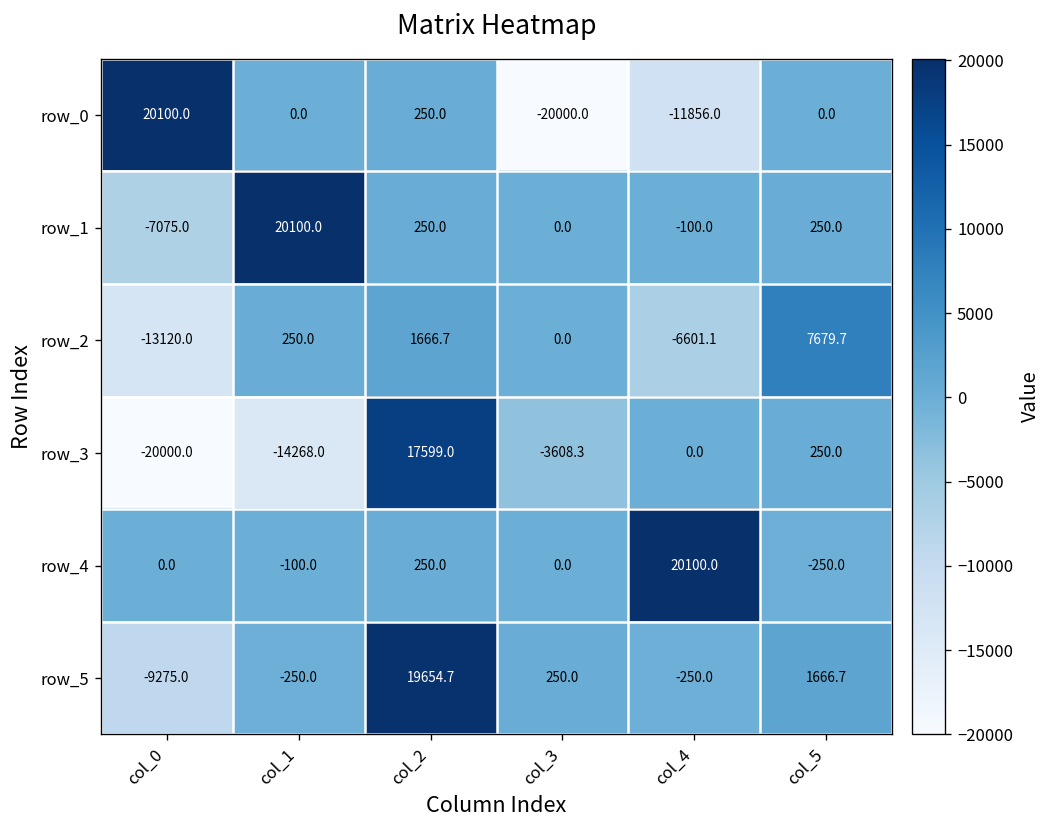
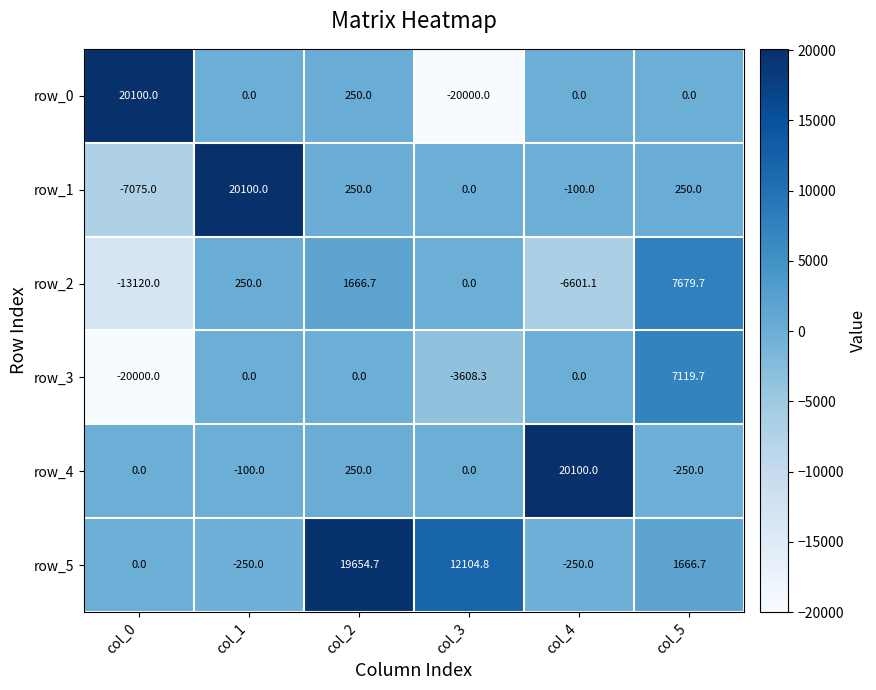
row_0, col_4: -11856.0 -> 0.0
row_3, col_1: -14268.0 -> 0.0
row_3, col_2: 17599.0 -> 0.0
row_3, col_5: 250.0 -> 7119.7
row_5, col_0: -9275.0 -> 0.0
row_5, col_3: 250.0 -> 12104.8
